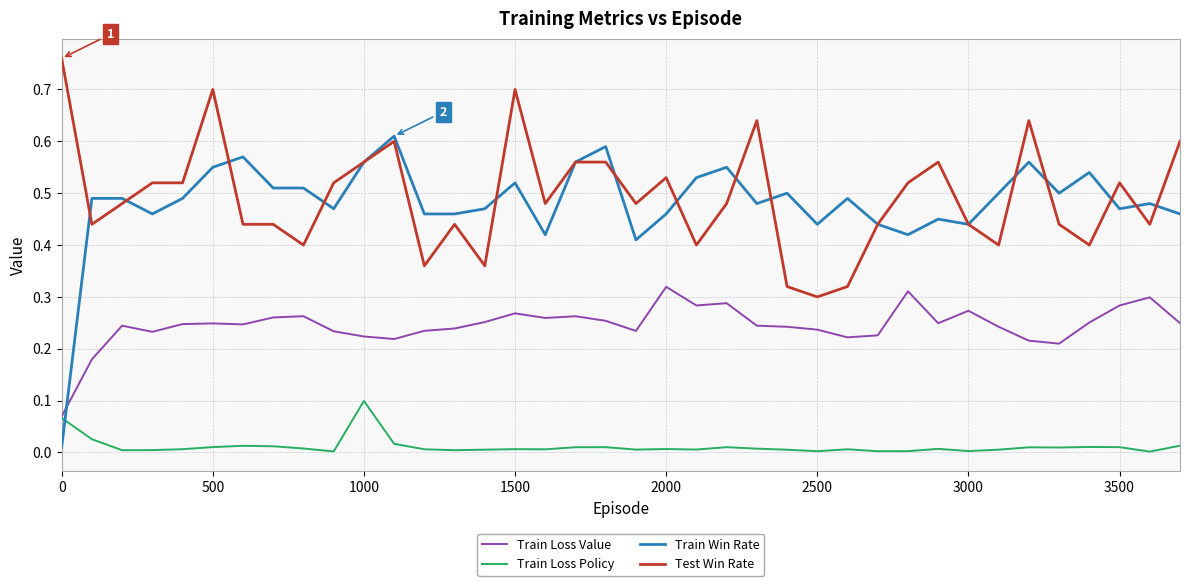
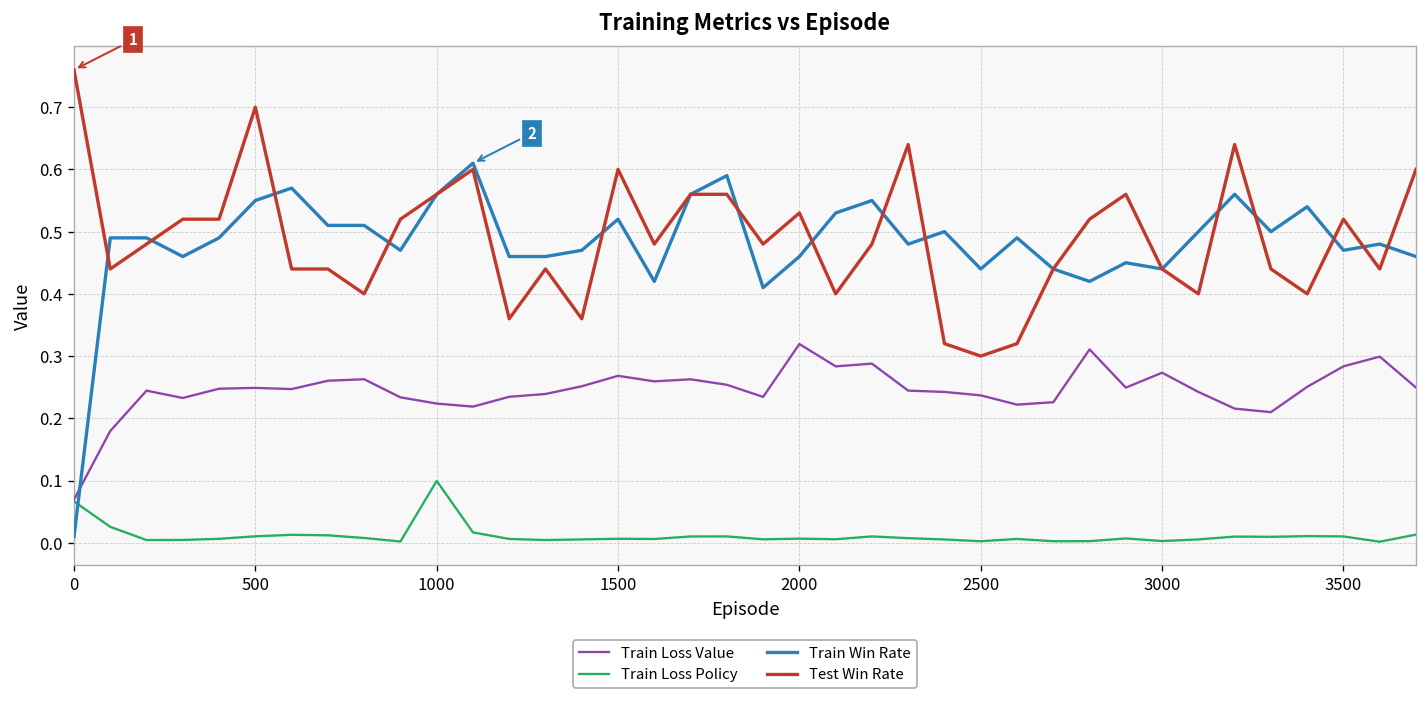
Test Win Rate, 1500: 0.7 -> 0.6
